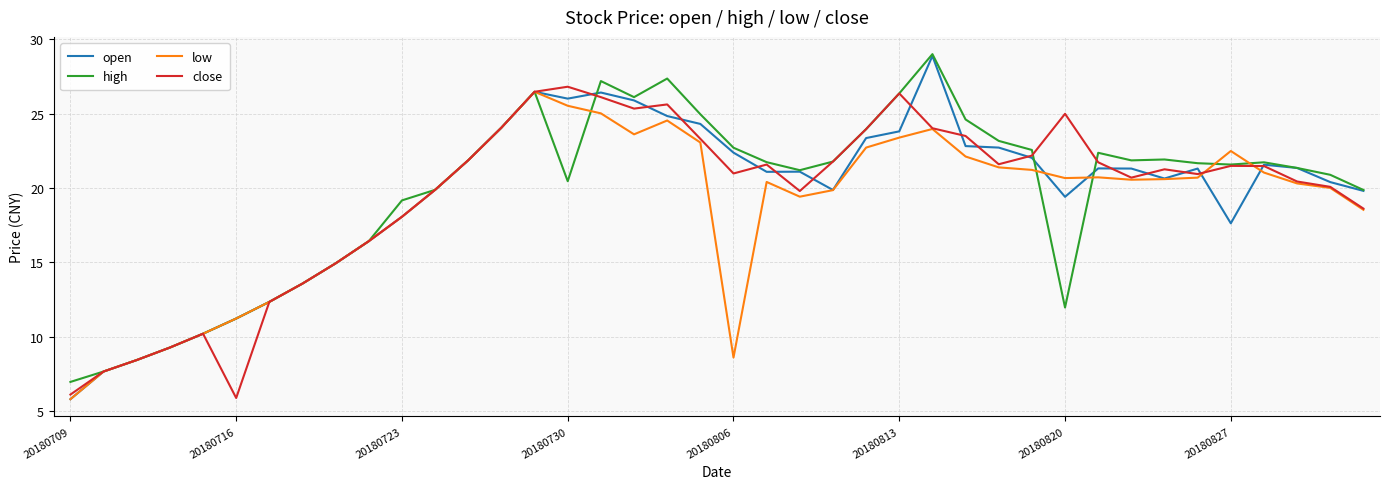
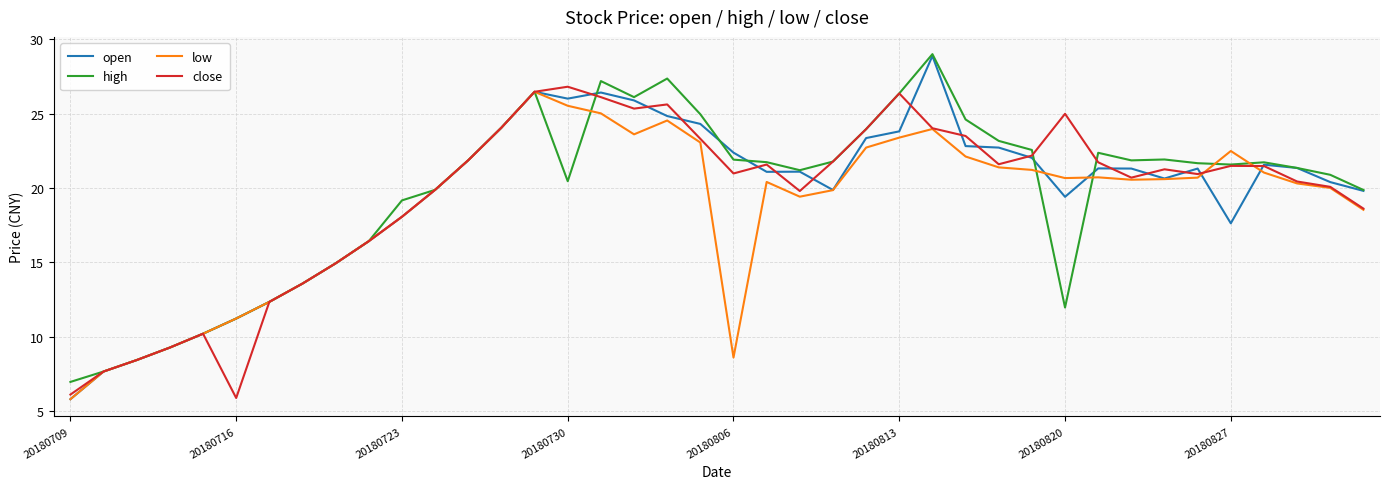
high, 20180806: 22.7 -> 21.9
